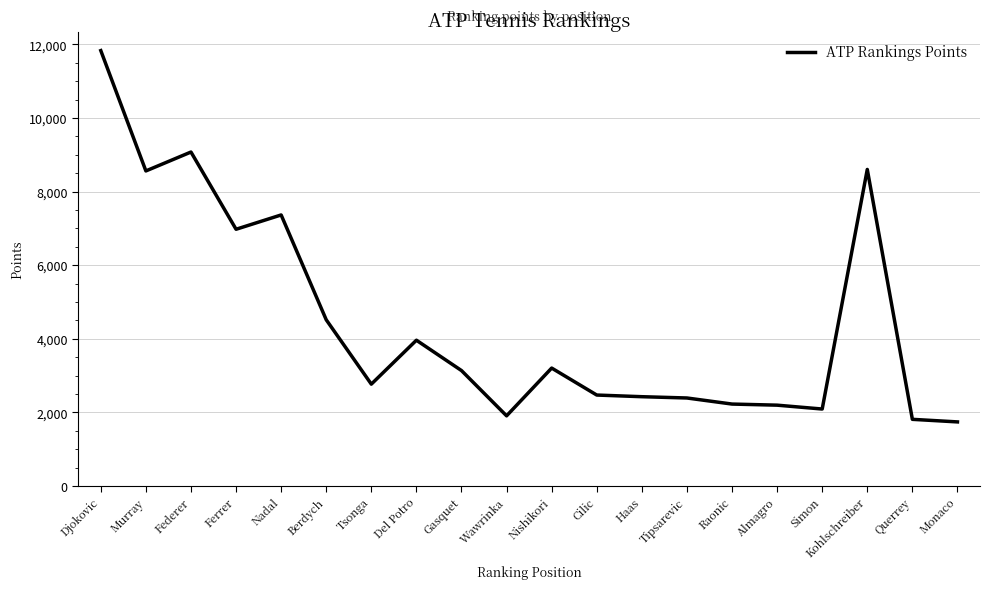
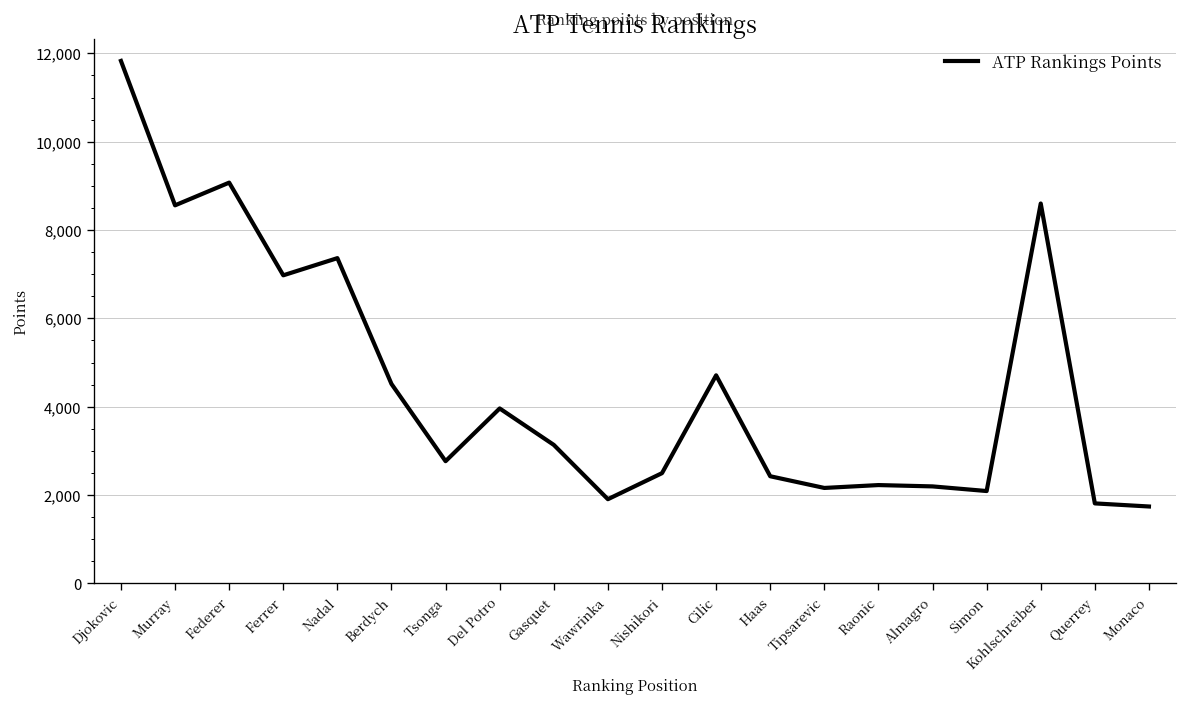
Nishikori: 3,200 -> 2,500
Cilic: 2,500 -> 4,700
Tipsarevic: 2,400 -> 2,200
